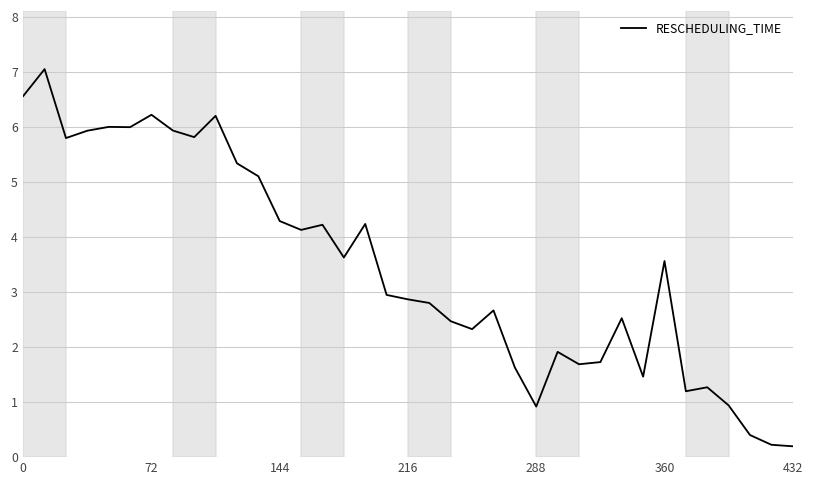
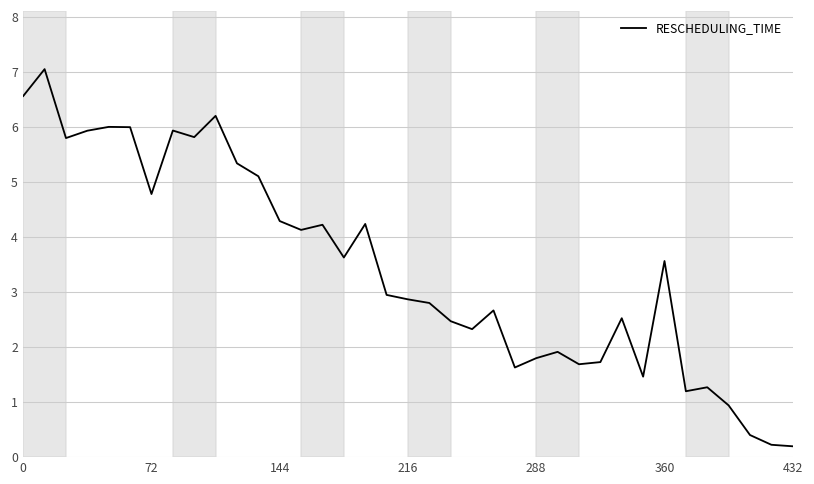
72: 6.2 -> 4.8
288: 0.9 -> 1.8
